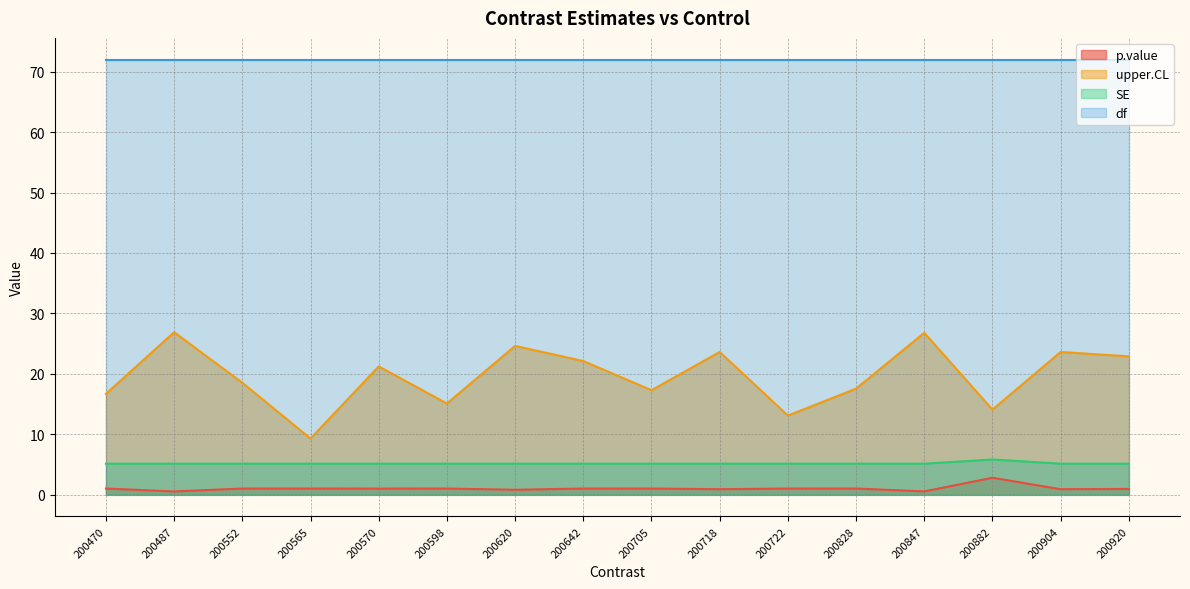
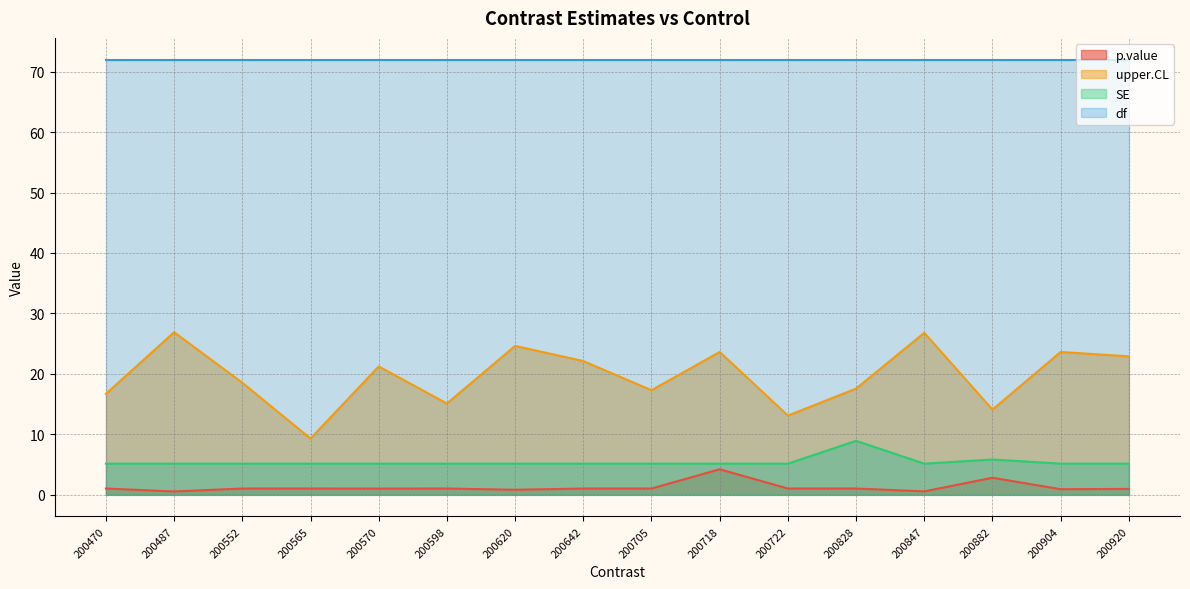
p.value, 200718: 1 -> 4
SE, 200828: 5 -> 9
